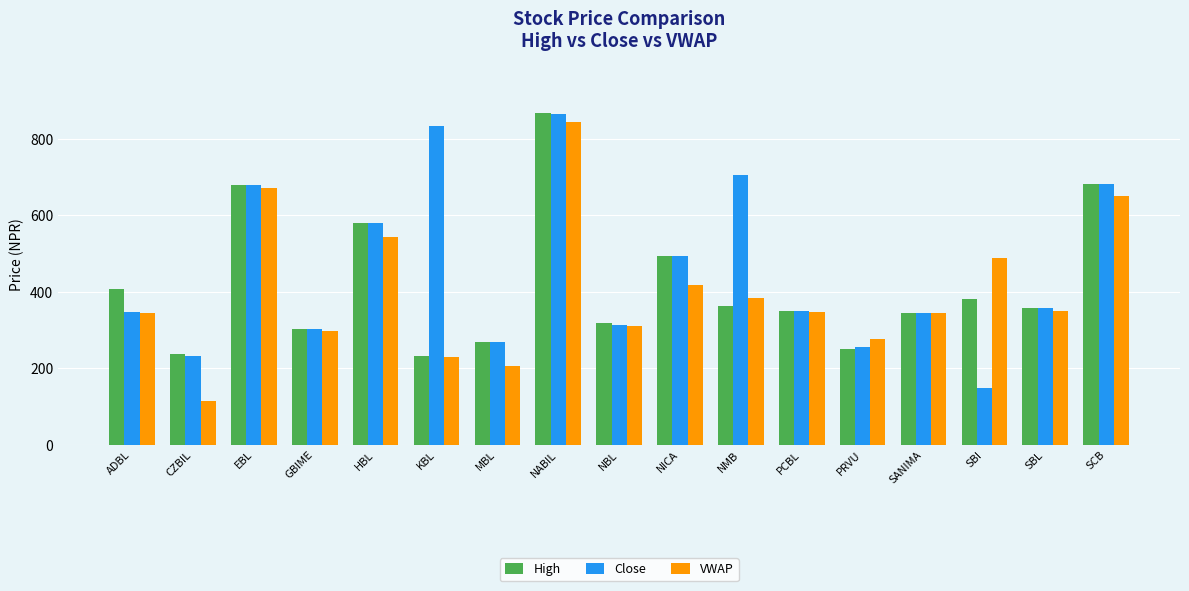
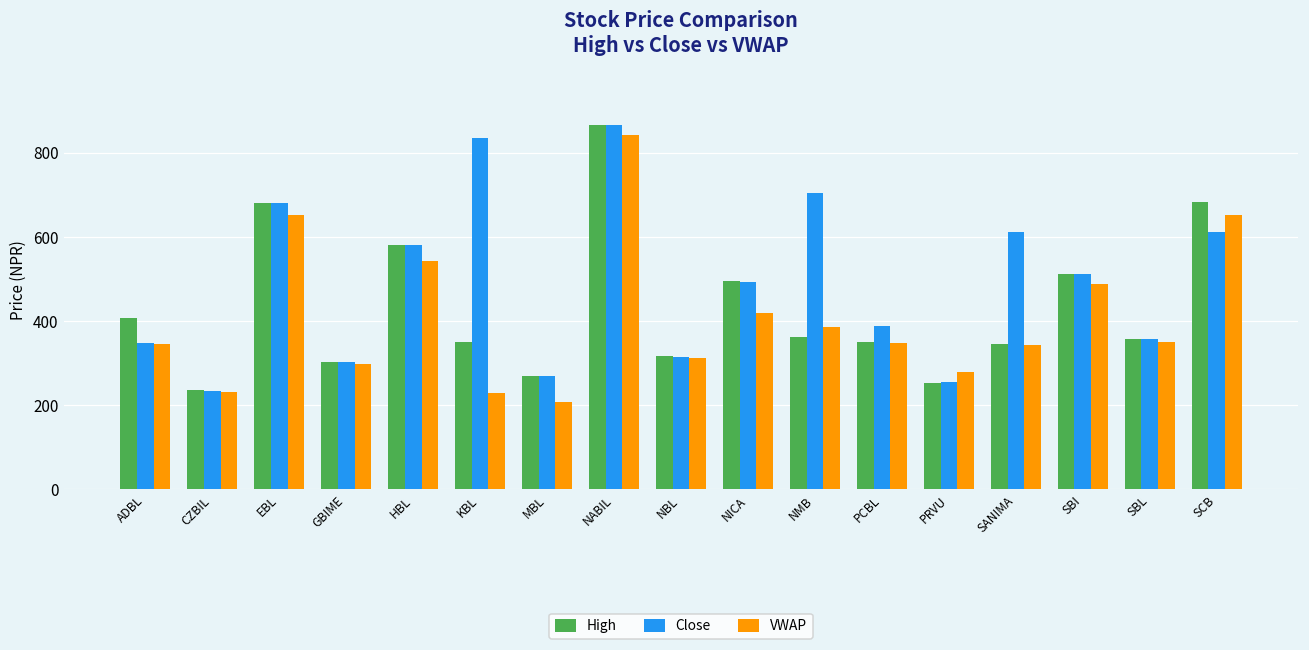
VWAP, CZBIL: 110 -> 230
VWAP, EBL: 670 -> 650
High, KBL: 230 -> 350
Close, PCBL: 350 -> 390
Close, SANIMA: 350 -> 610
High, SBI: 380 -> 510
Close, SBI: 150 -> 510
Close, SCB: 680 -> 610
